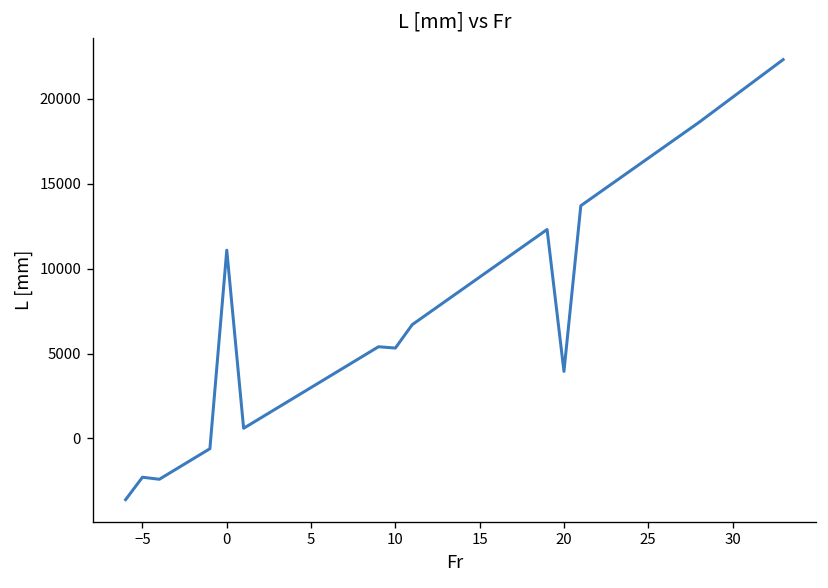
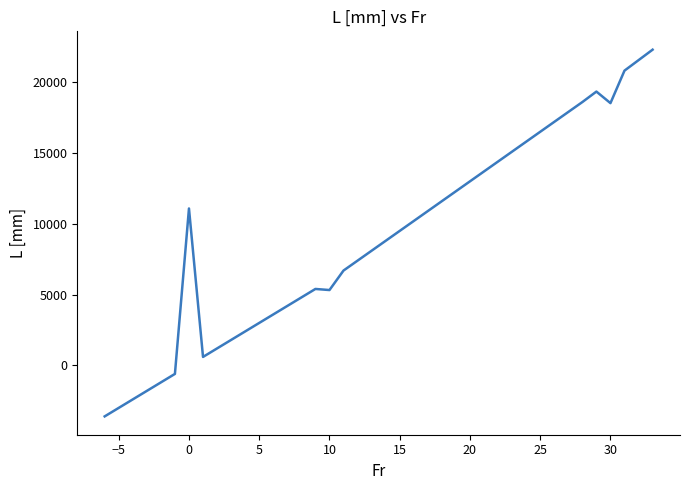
−5: -2300 -> -3000
20: 3900 -> 13000
30: 20100 -> 18500
